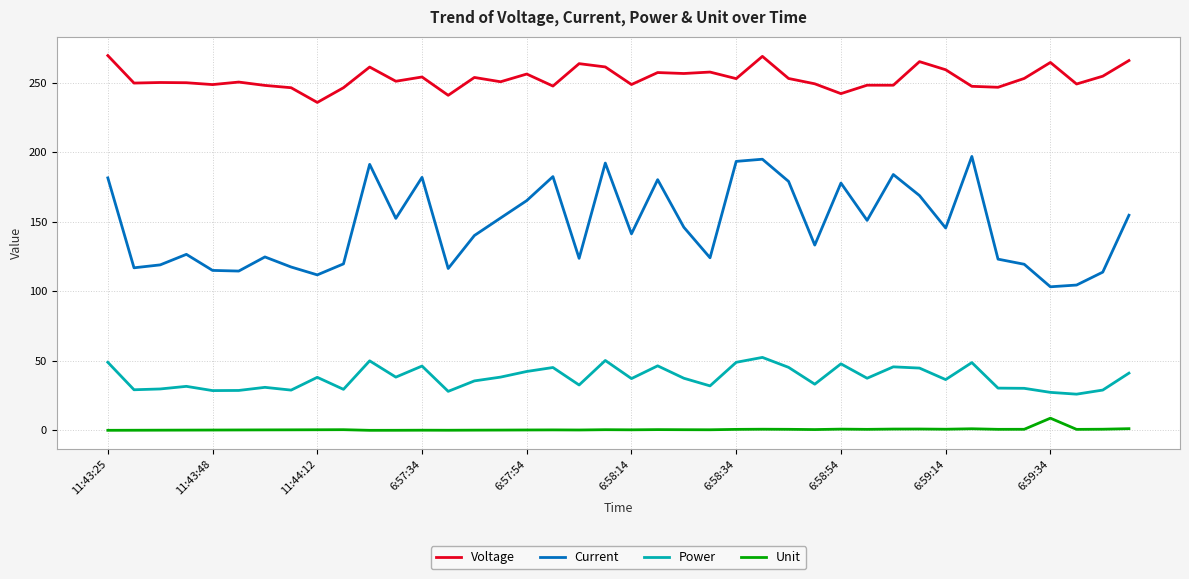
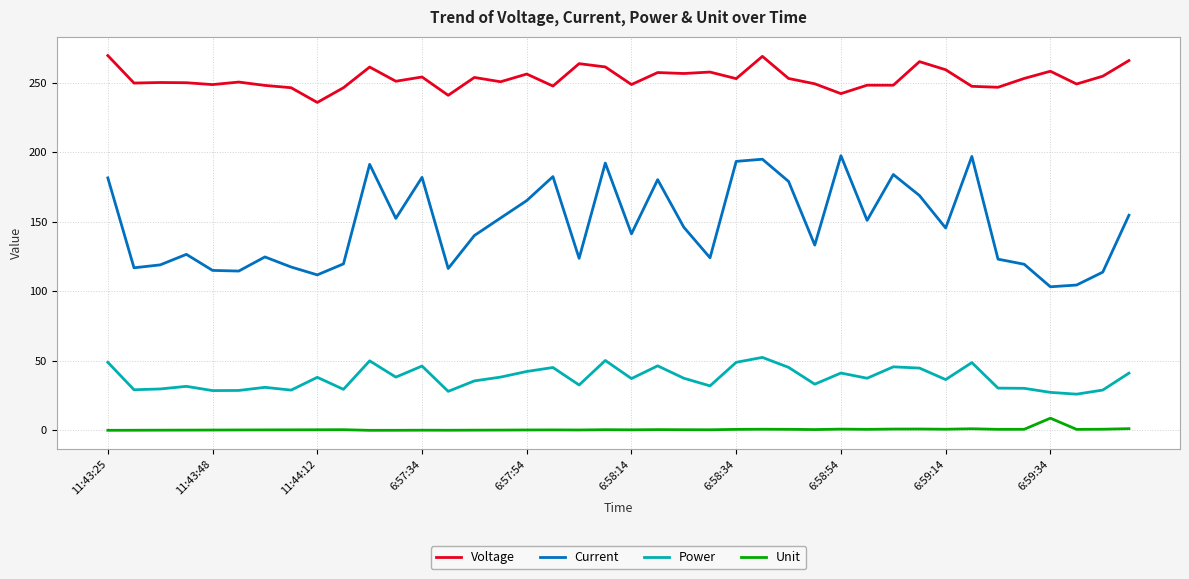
Current, 6:58:54: 178 -> 198
Power, 6:58:54: 48 -> 41
Voltage, 6:59:34: 265 -> 258
